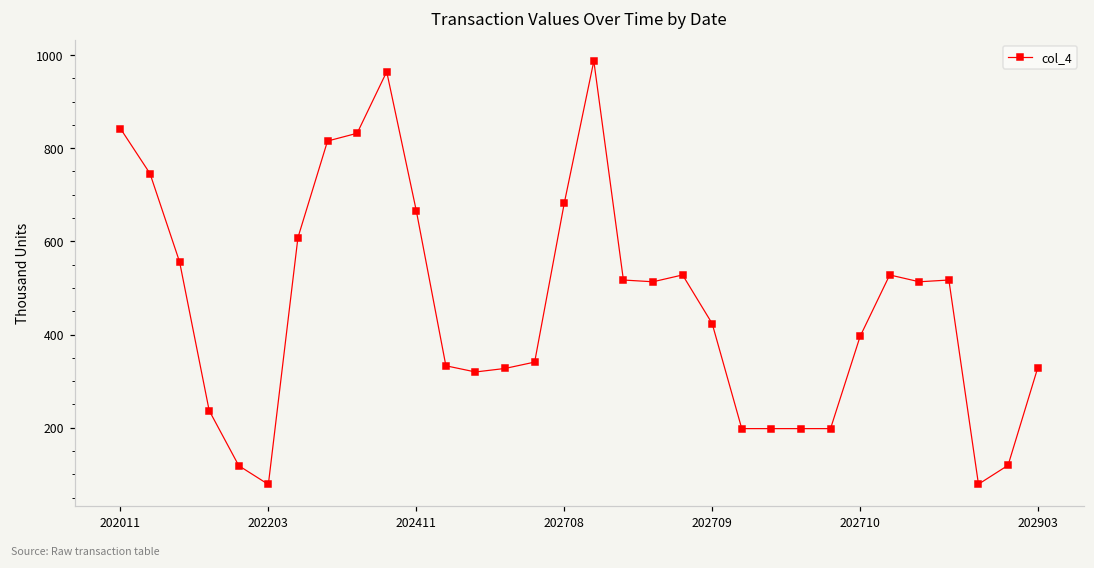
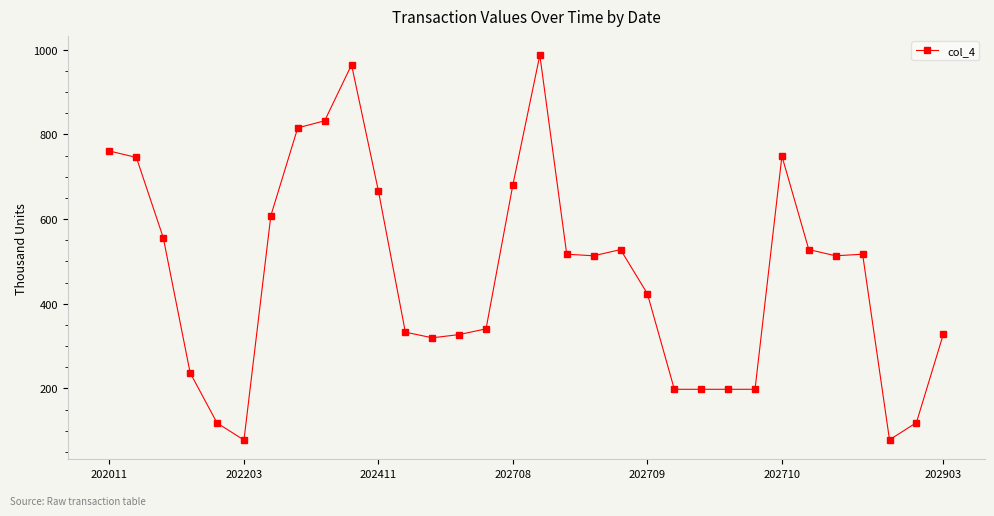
202011: 840 -> 760
202710: 400 -> 750
